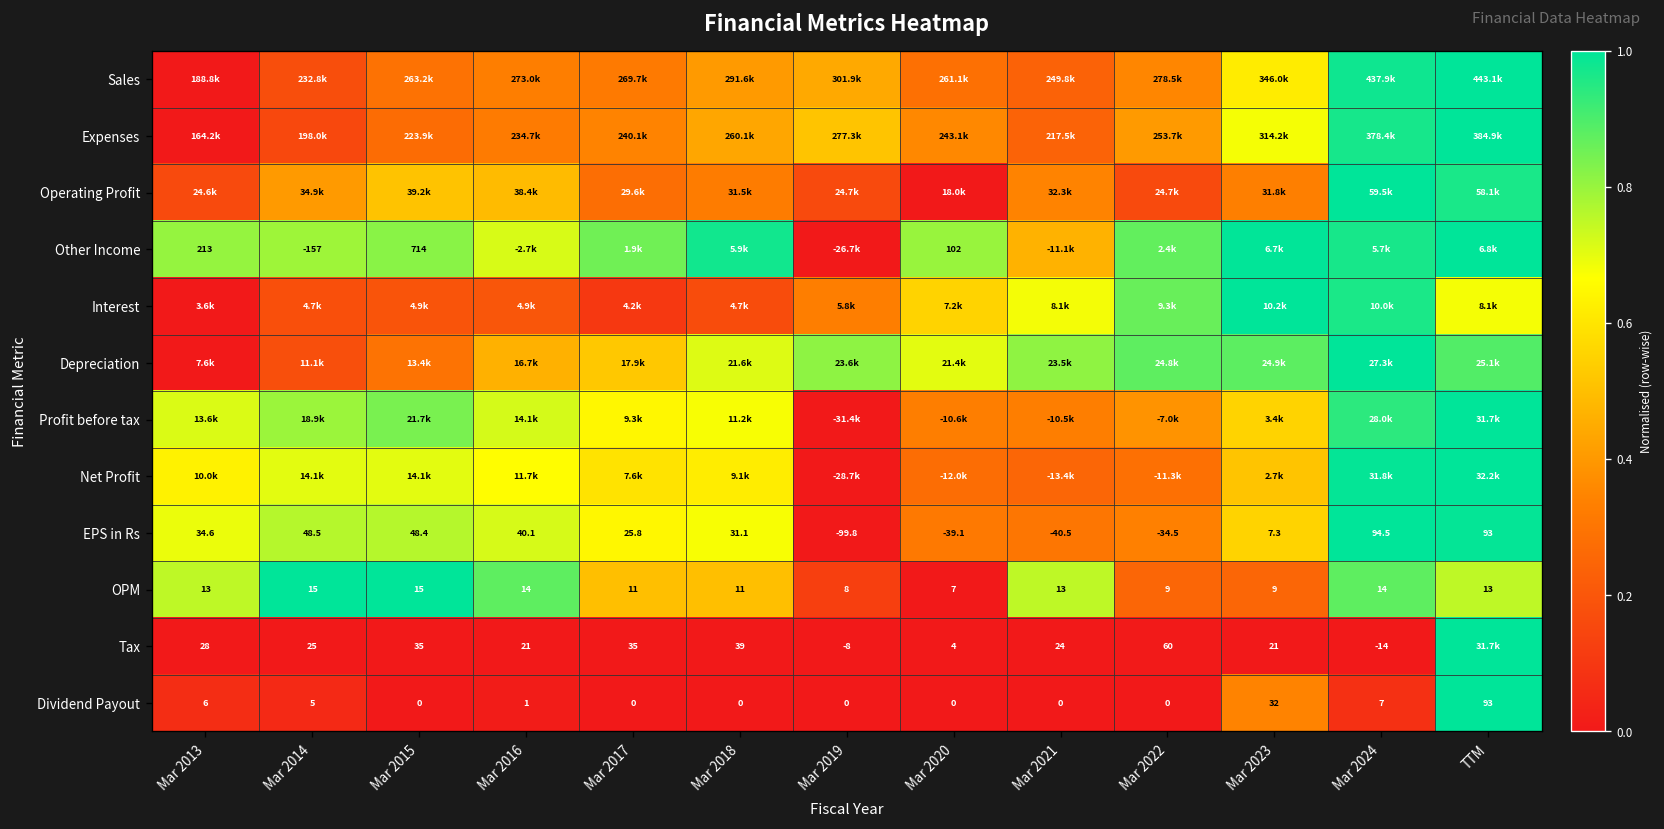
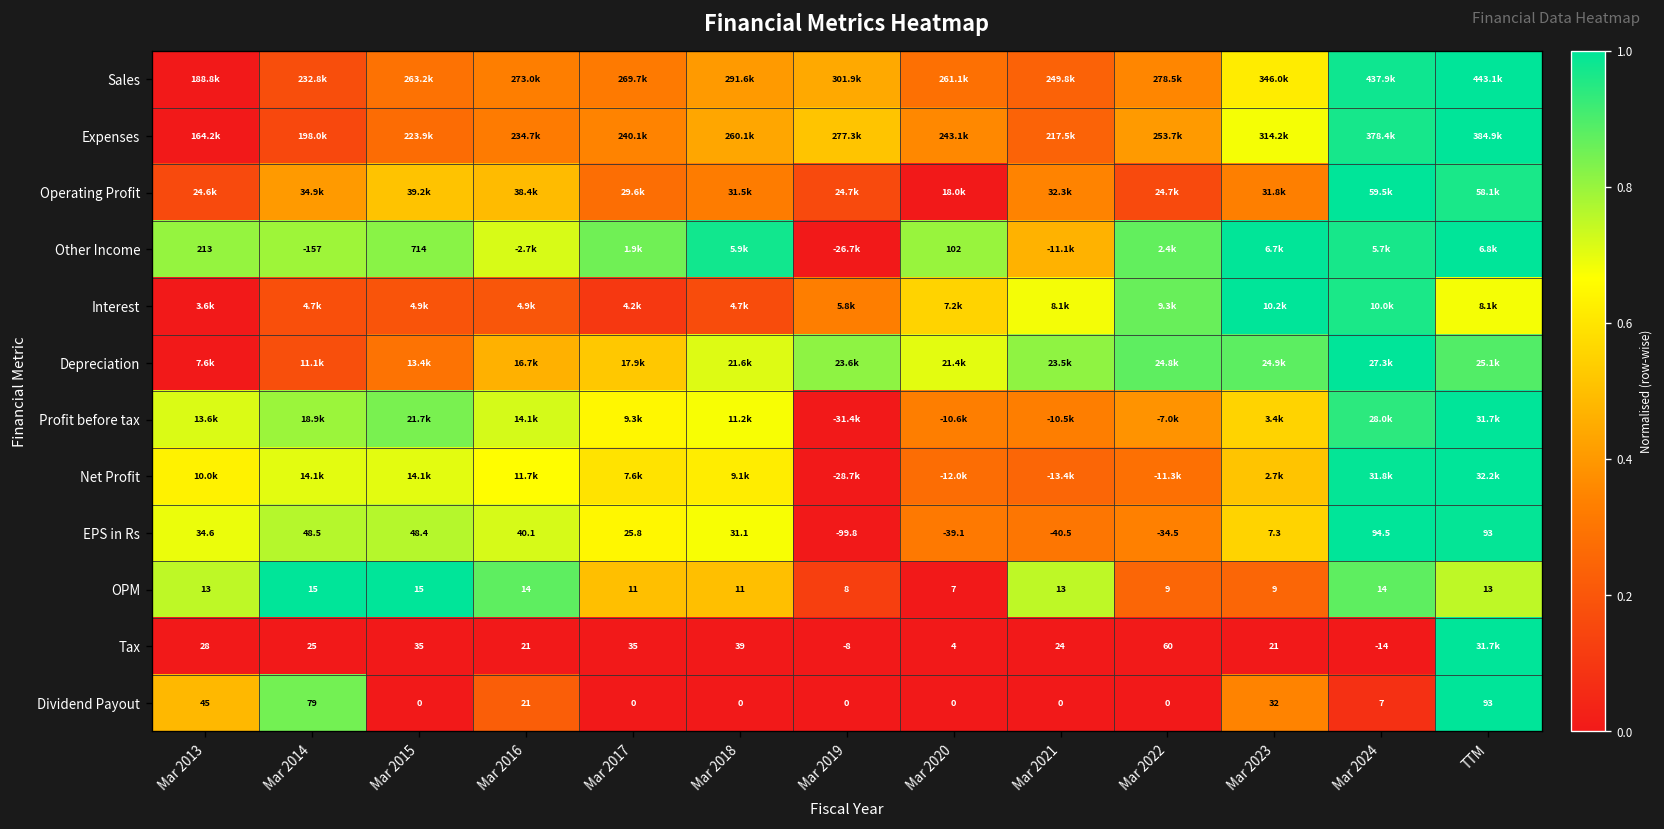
Dividend Payout, Mar 2013: 6 -> 45
Dividend Payout, Mar 2014: 5 -> 79
Dividend Payout, Mar 2016: 1 -> 21
